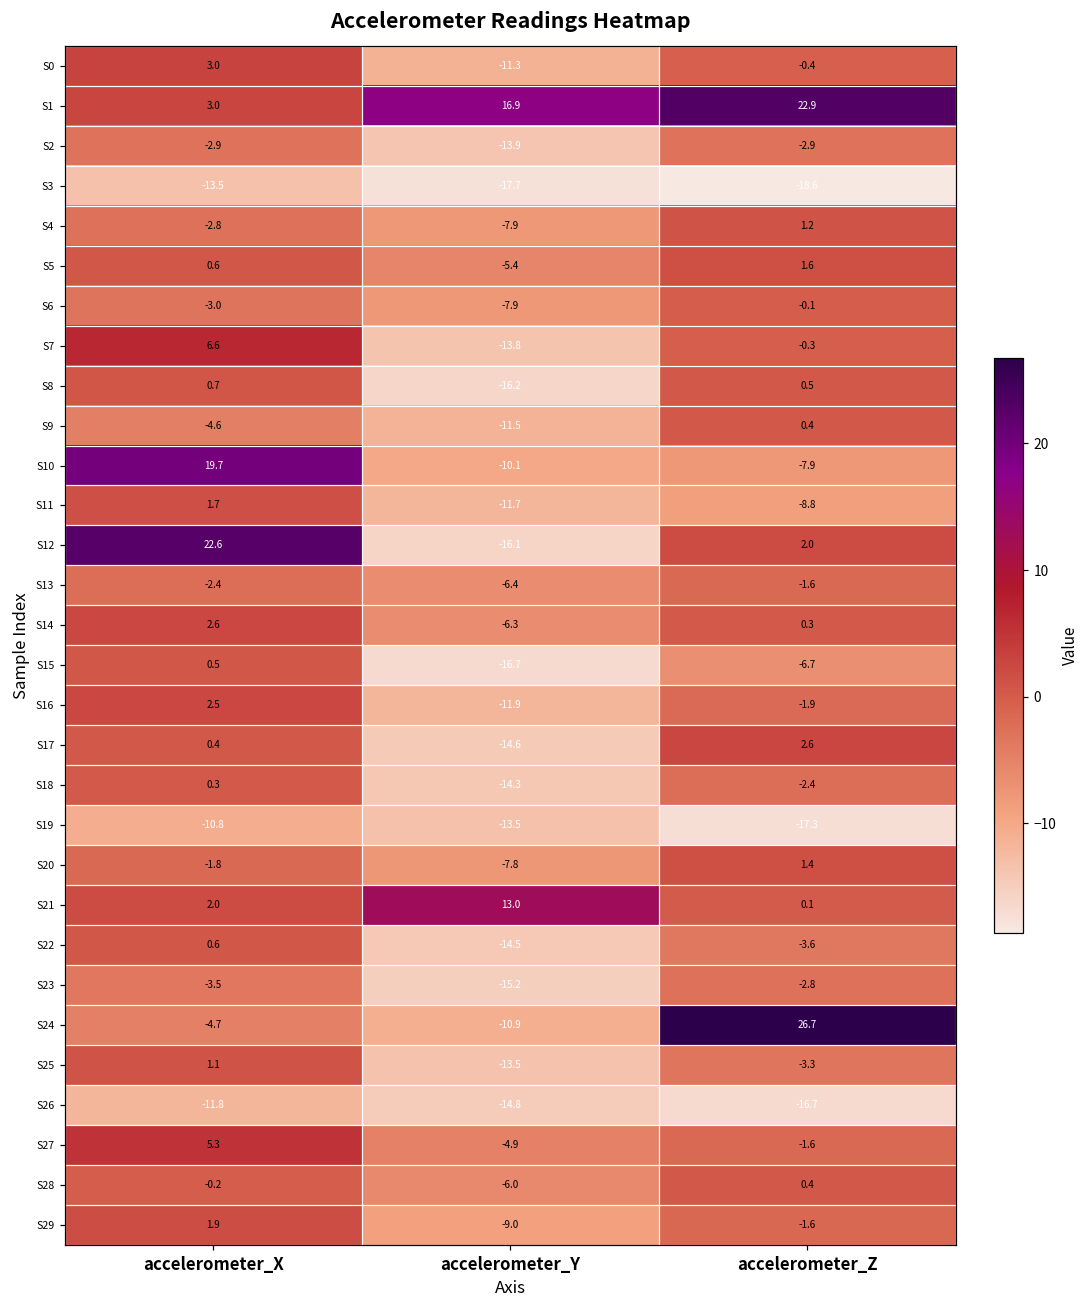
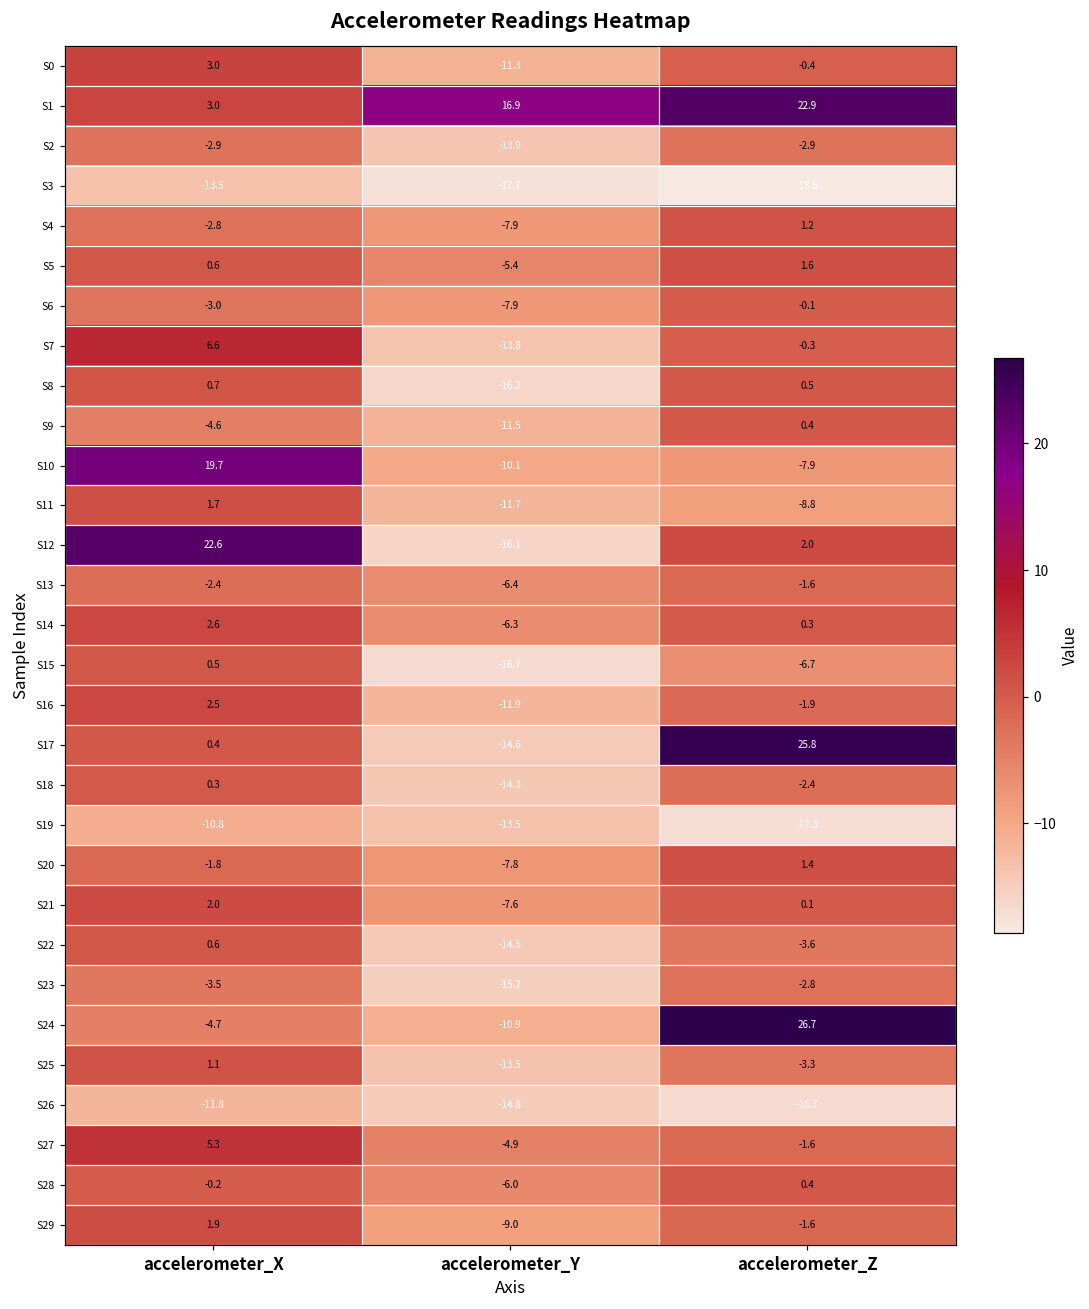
S17, accelerometer_Z: 2.6 -> 25.8
S21, accelerometer_Y: 13.0 -> -7.6
